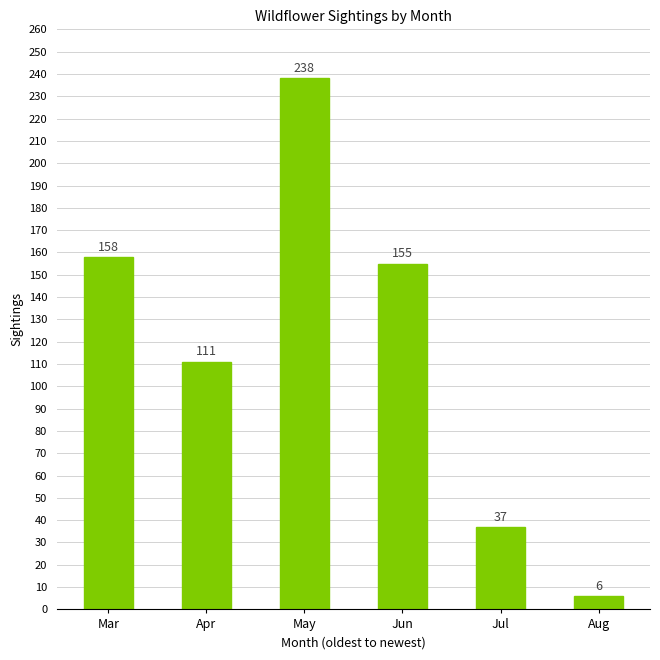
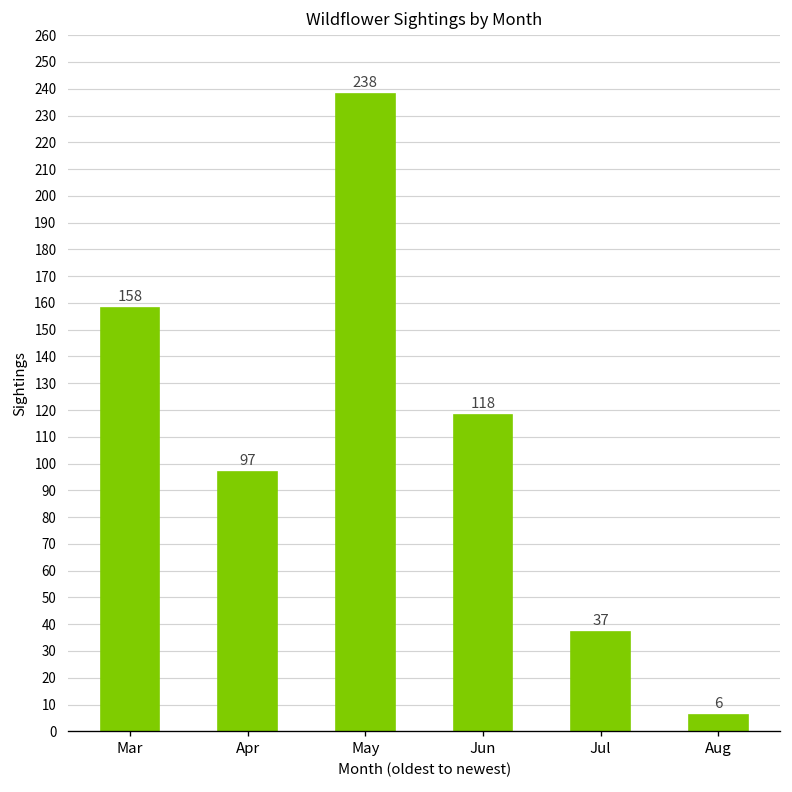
Apr: 111 -> 97
Jun: 155 -> 118
